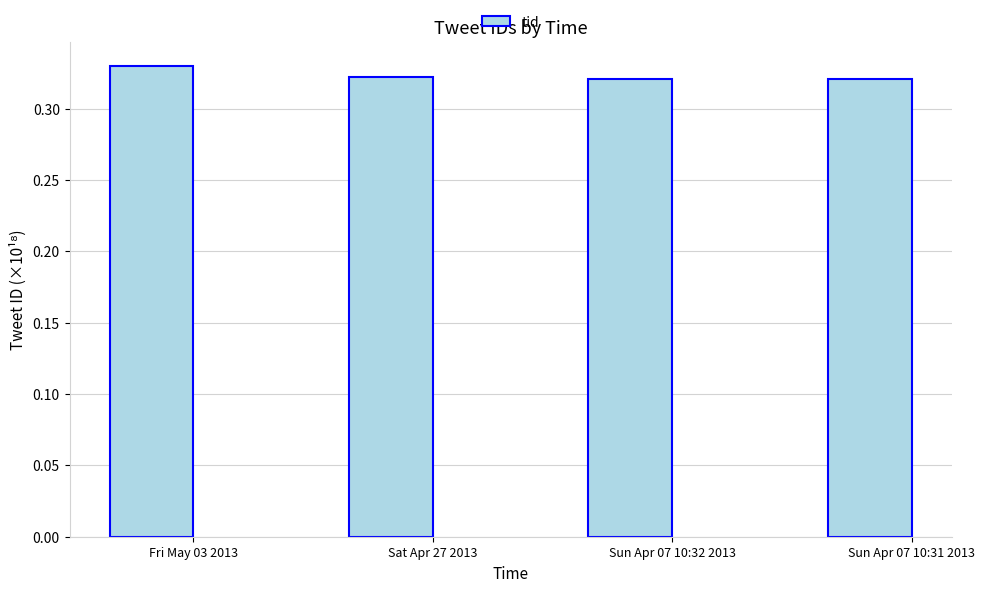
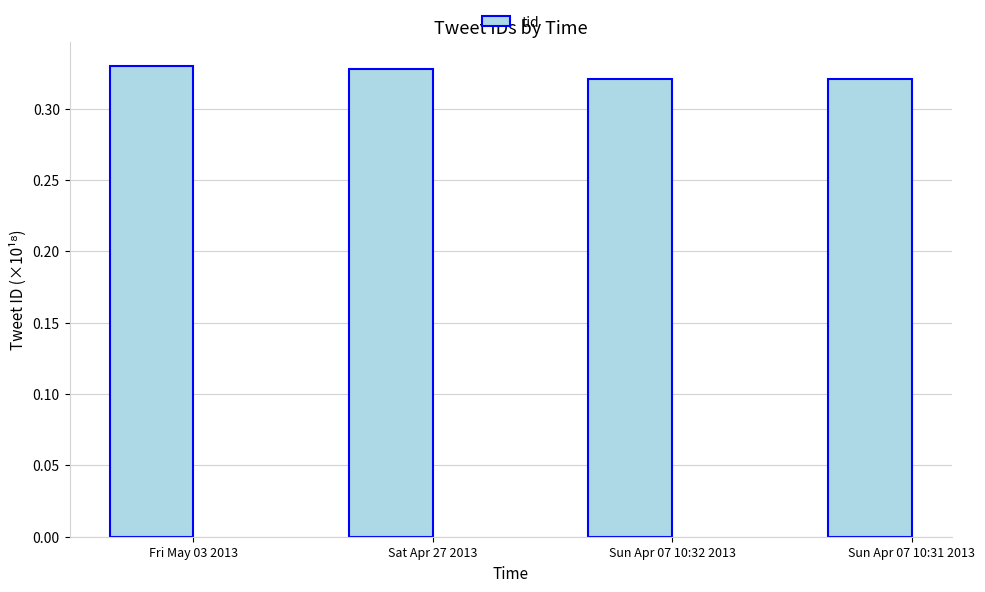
Sat Apr 27 2013: 0.322 -> 0.328
